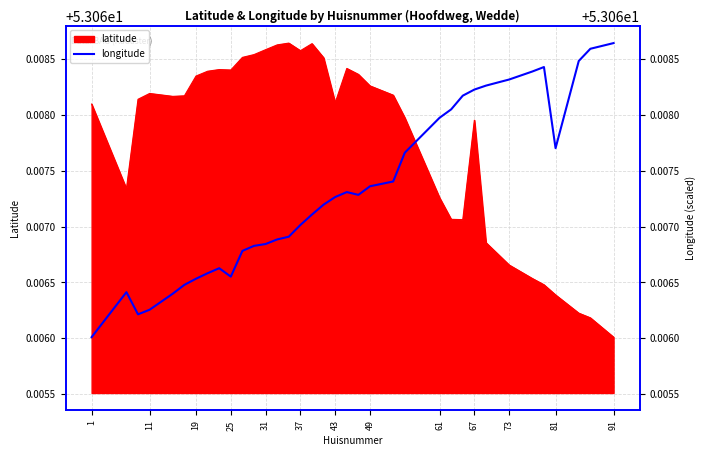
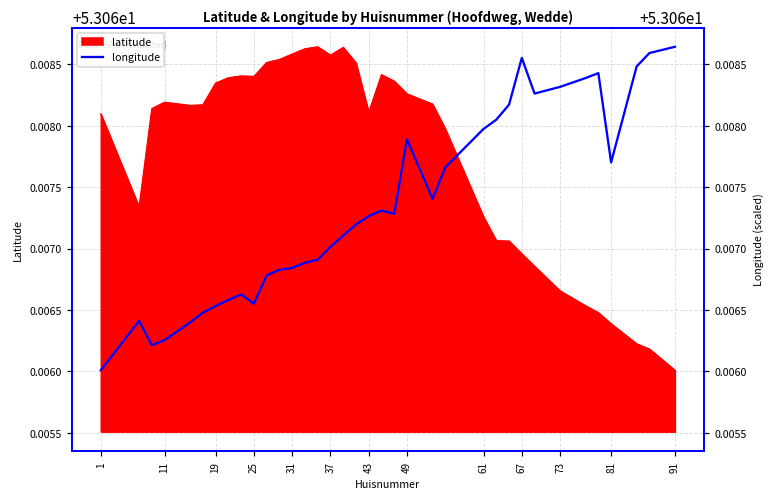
longitude, 49: 53.06736 -> 53.06789
latitude, 67: 53.06795 -> 53.06696
longitude, 67: 53.06823 -> 53.06855
